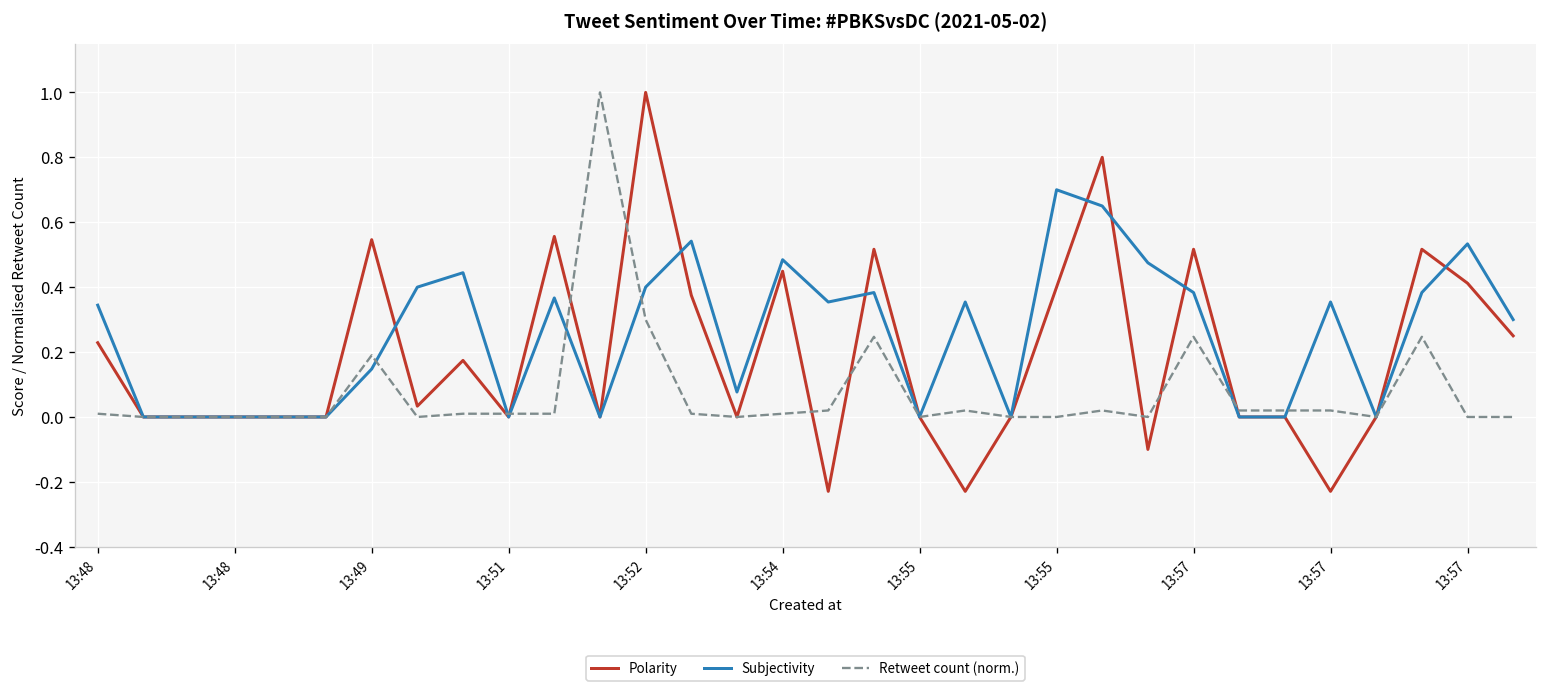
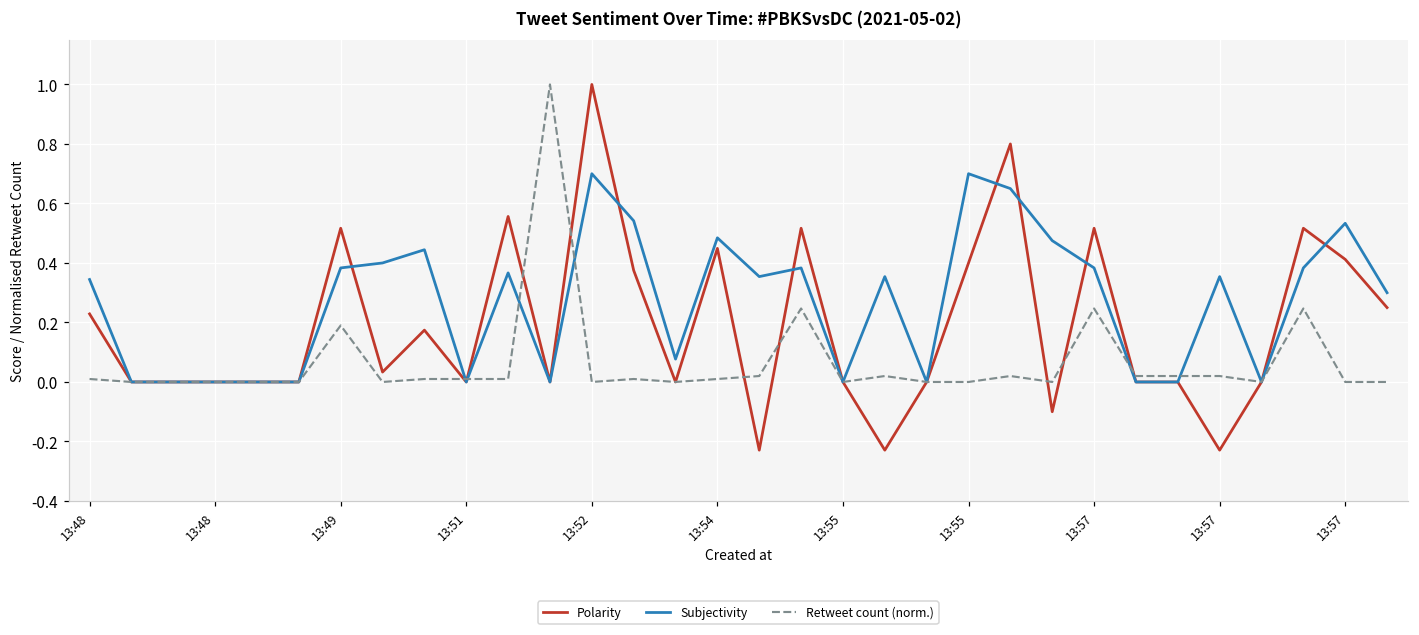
Polarity, 13:49: 0.55 -> 0.52
Subjectivity, 13:49: 0.15 -> 0.38
Subjectivity, 13:52: 0.4 -> 0.7
Retweet count (norm.), 13:52: 0.3 -> 0.0
